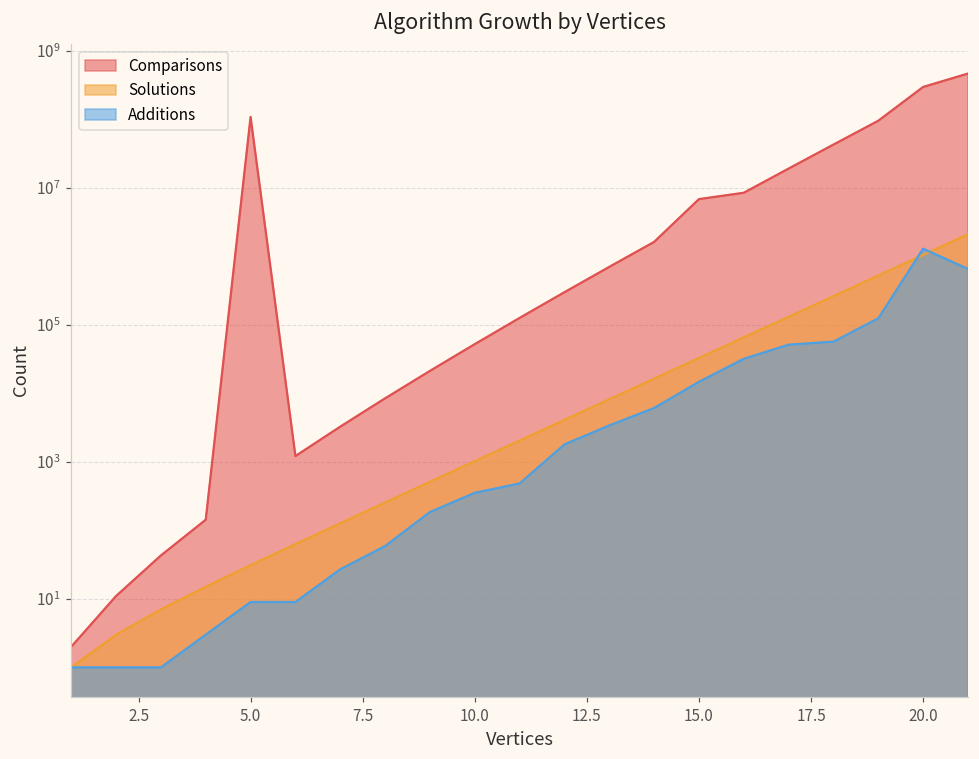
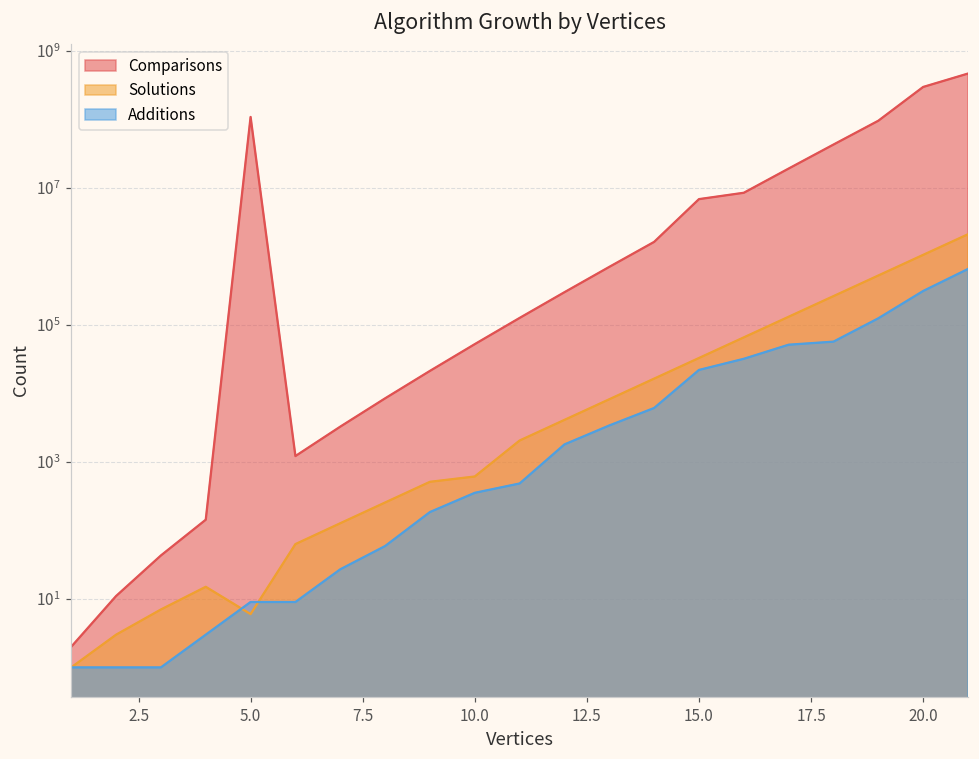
Solutions, 5.0: 30 -> 6
Solutions, 10.0: 1000 -> 600
Additions, 15.0: 15000 -> 22000
Additions, 20.0: 1300000 -> 300000
